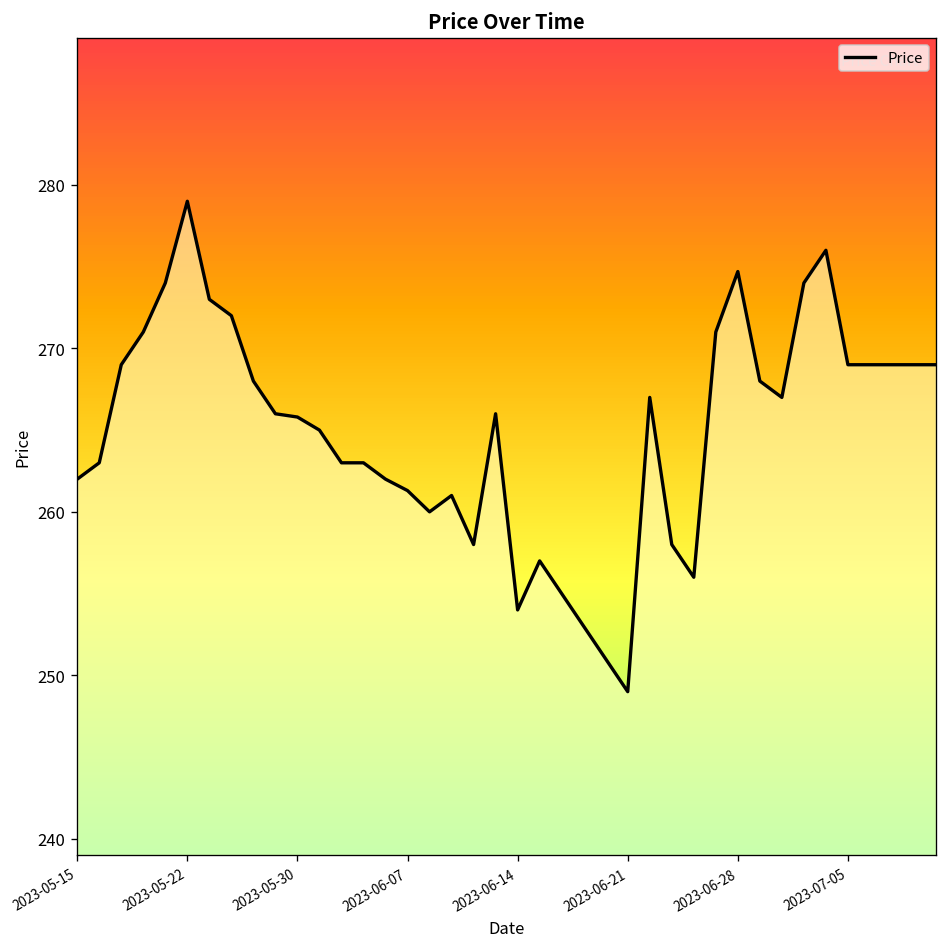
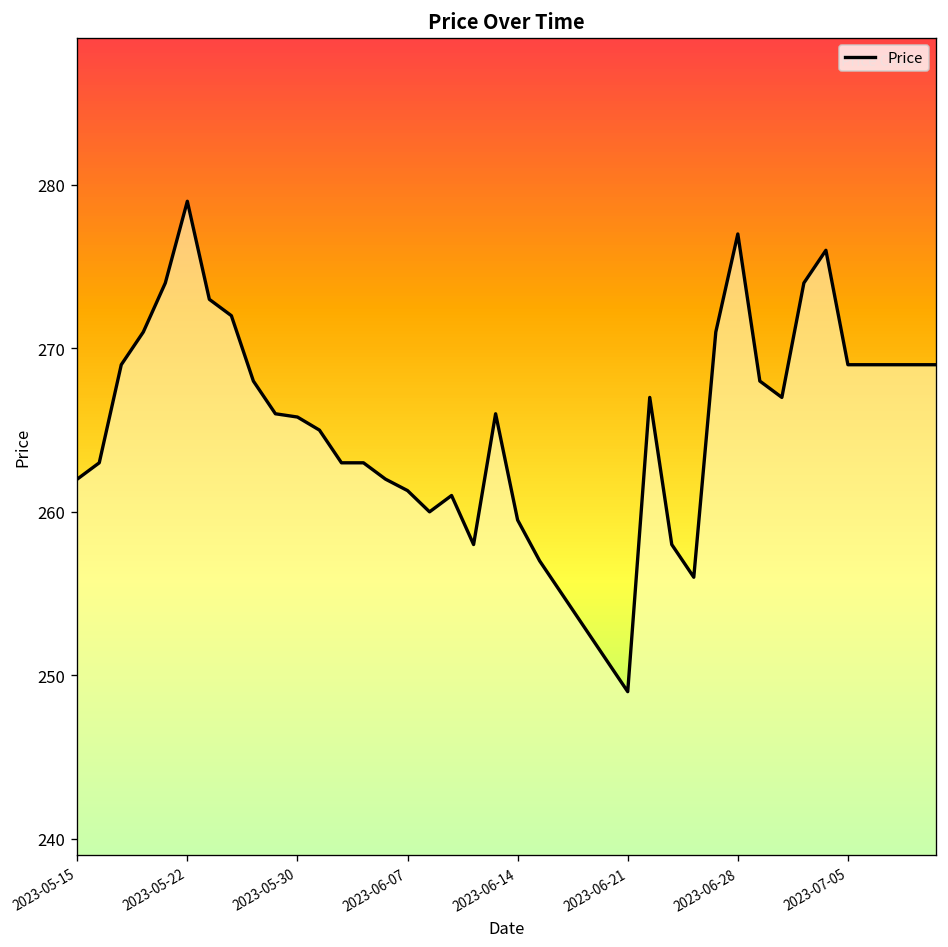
2023-06-14: 254.0 -> 259.5
2023-06-28: 274.7 -> 277.0
